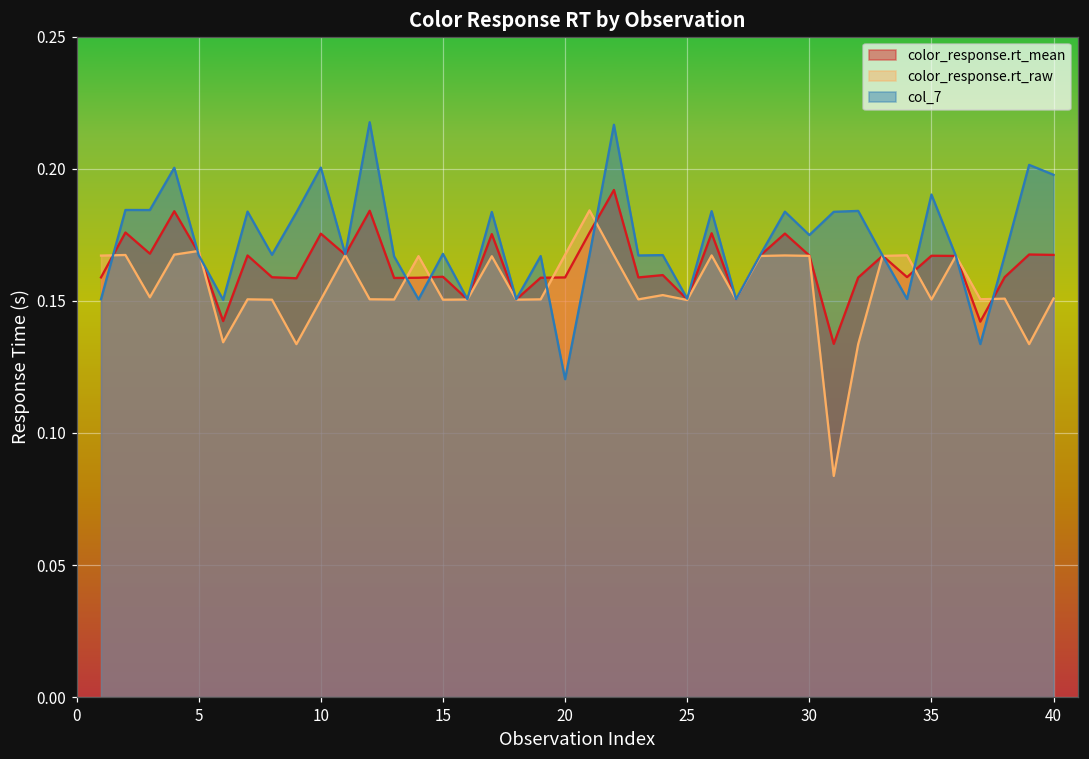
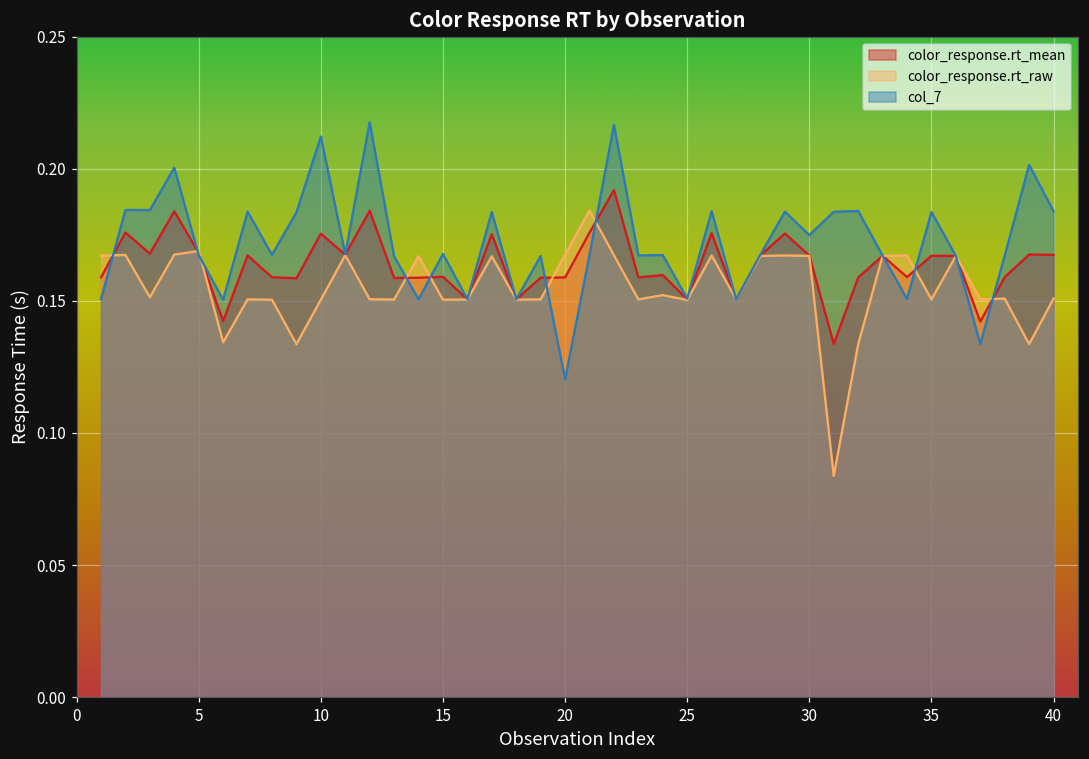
col_7, 10: 0.200 -> 0.212
col_7, 35: 0.190 -> 0.184
col_7, 40: 0.198 -> 0.184
